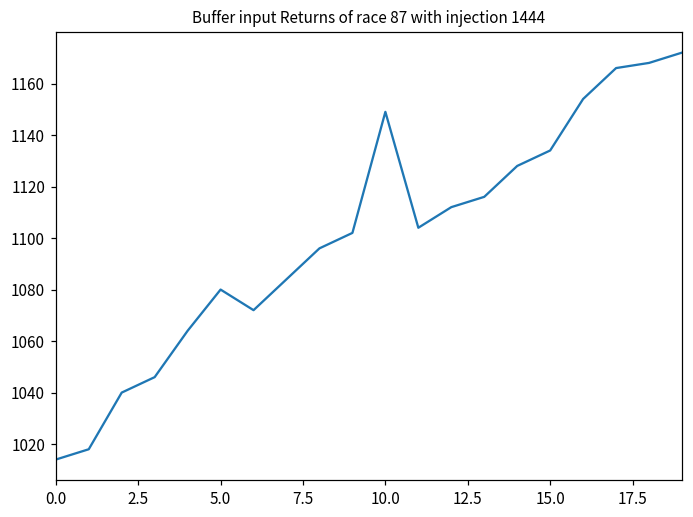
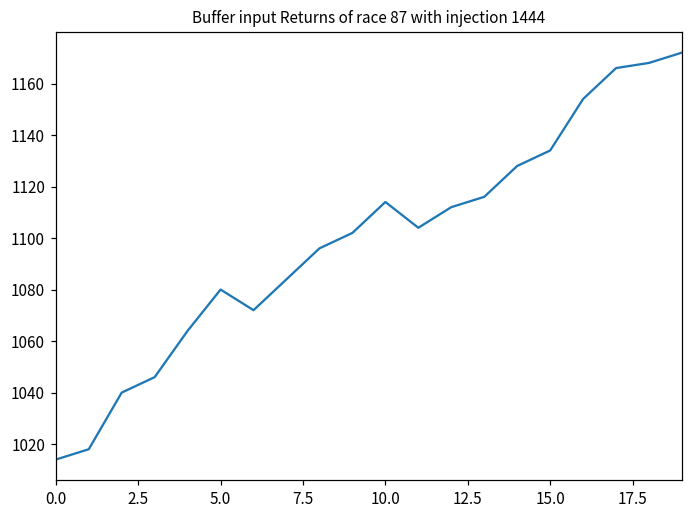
10.0: 1149 -> 1114
